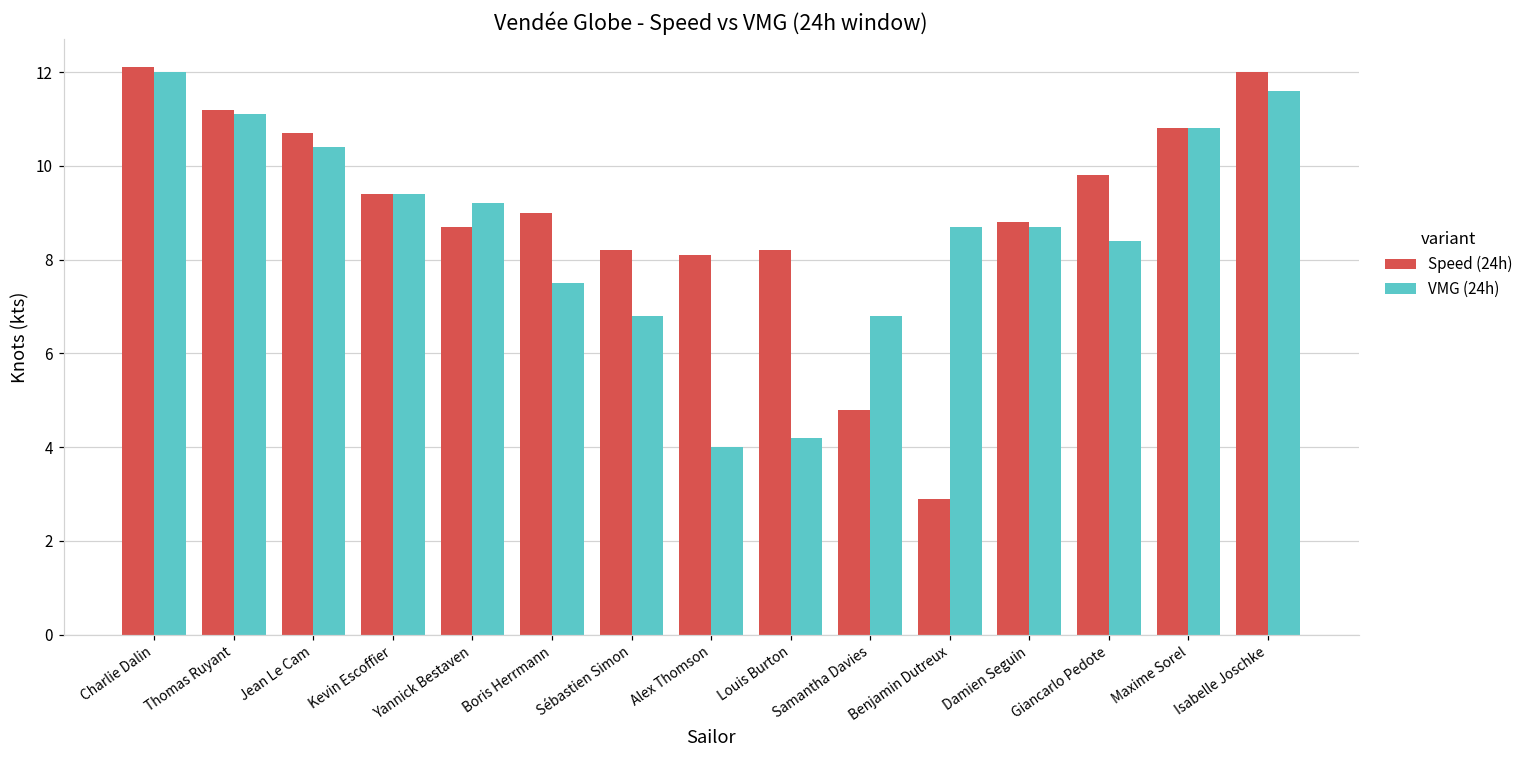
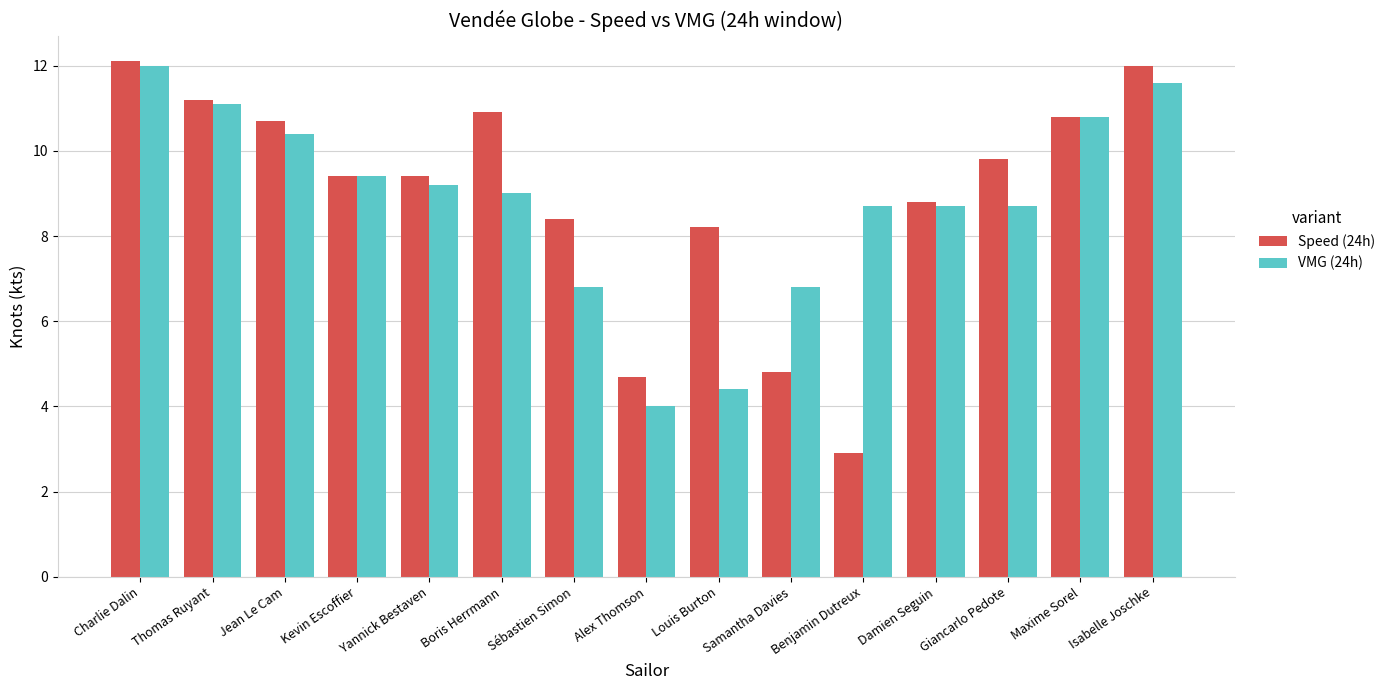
Speed (24h), Yannick Bestaven: 8.7 -> 9.4
Speed (24h), Boris Herrmann: 9.0 -> 10.9
VMG (24h), Boris Herrmann: 7.5 -> 9.0
Speed (24h), Sébastien Simon: 8.2 -> 8.4
Speed (24h), Alex Thomson: 8.1 -> 4.7
VMG (24h), Louis Burton: 4.2 -> 4.4
VMG (24h), Giancarlo Pedote: 8.4 -> 8.7
